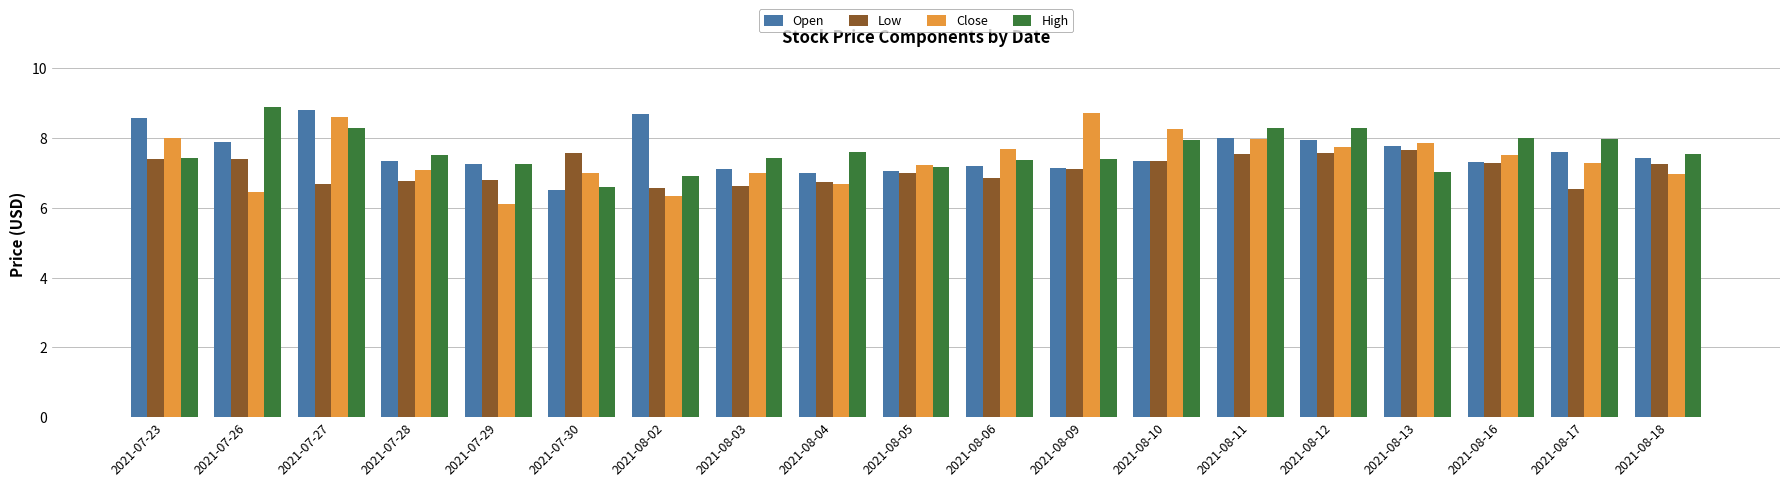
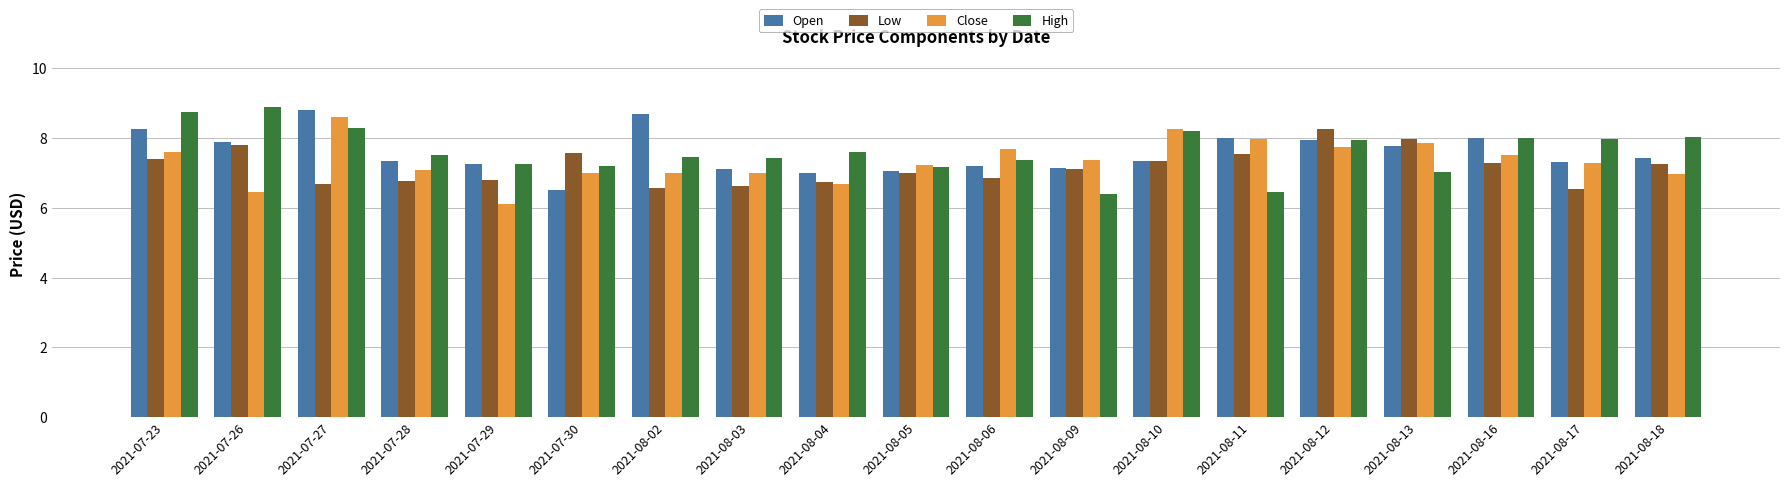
Open, 2021-07-23: 8.6 -> 8.3
Close, 2021-07-23: 8.0 -> 7.6
High, 2021-07-23: 7.4 -> 8.8
Low, 2021-07-26: 7.4 -> 7.8
High, 2021-07-30: 6.6 -> 7.2
Close, 2021-08-02: 6.3 -> 7.0
High, 2021-08-02: 6.9 -> 7.5
Close, 2021-08-09: 8.7 -> 7.4
High, 2021-08-09: 7.4 -> 6.4
High, 2021-08-10: 8.0 -> 8.2
High, 2021-08-11: 8.3 -> 6.4
Low, 2021-08-12: 7.6 -> 8.3
High, 2021-08-12: 8.3 -> 8.0
Low, 2021-08-13: 7.7 -> 8.0
Open, 2021-08-16: 7.3 -> 8.0
Open, 2021-08-17: 7.6 -> 7.3
High, 2021-08-18: 7.5 -> 8.0
